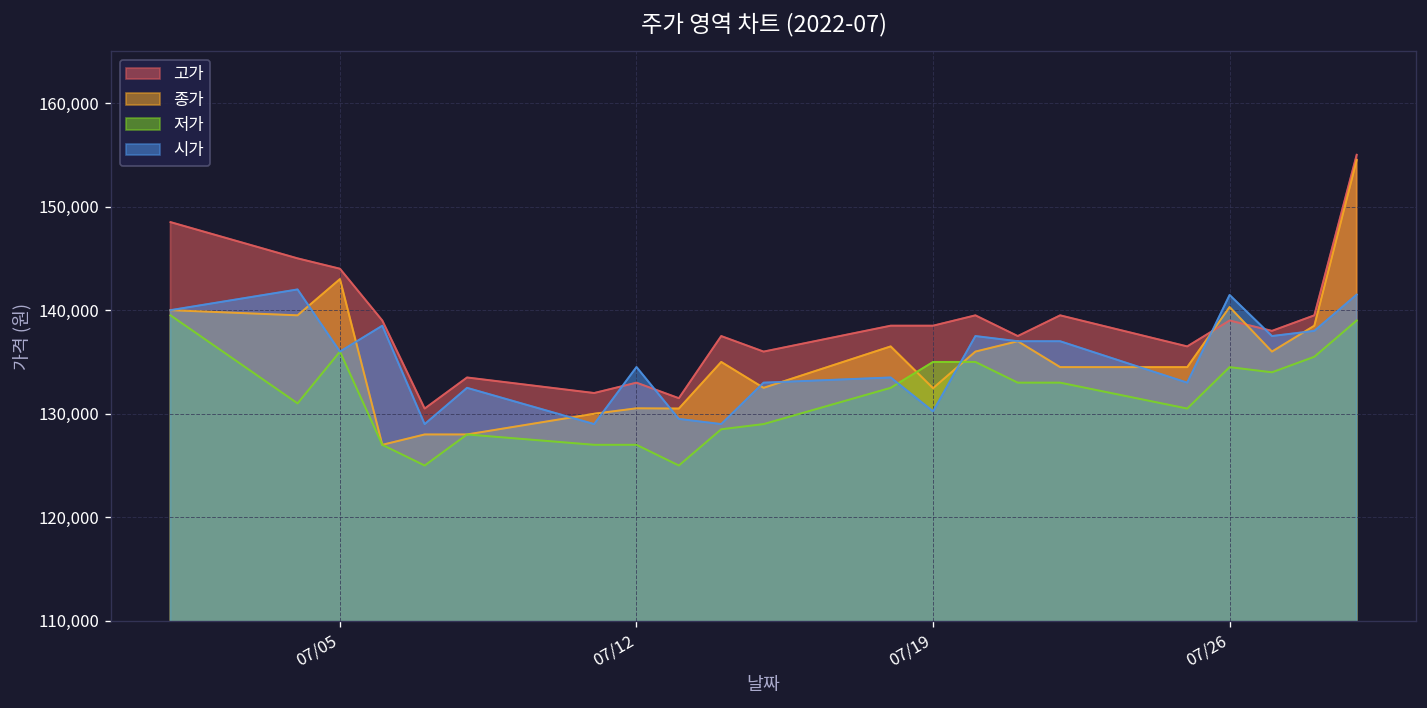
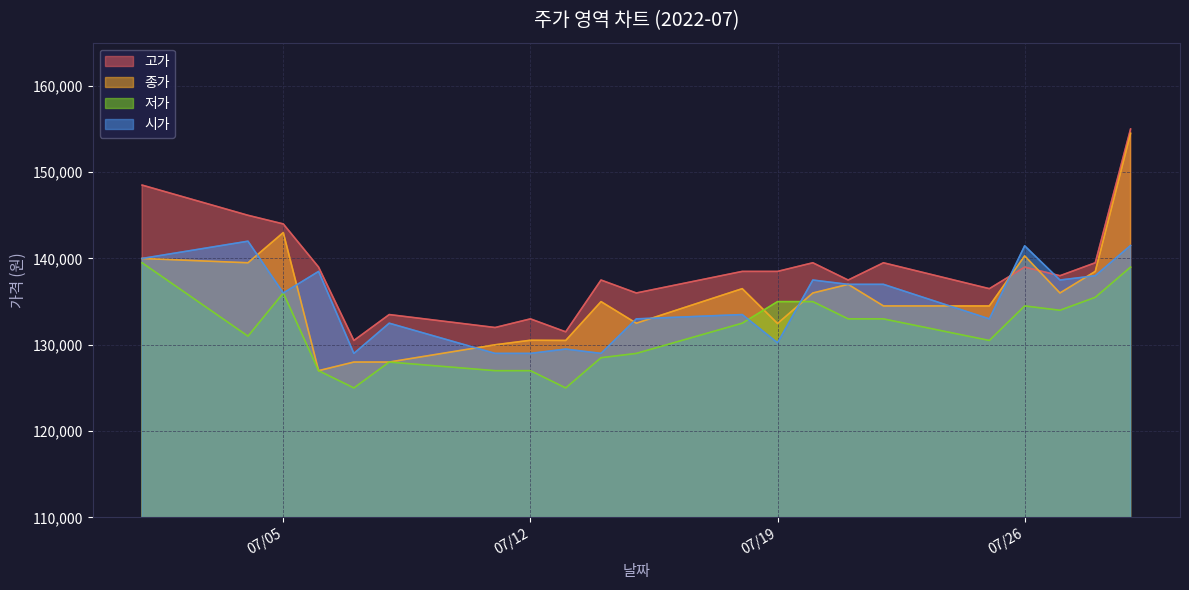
시가, 07/12: 135,000 -> 129,000
